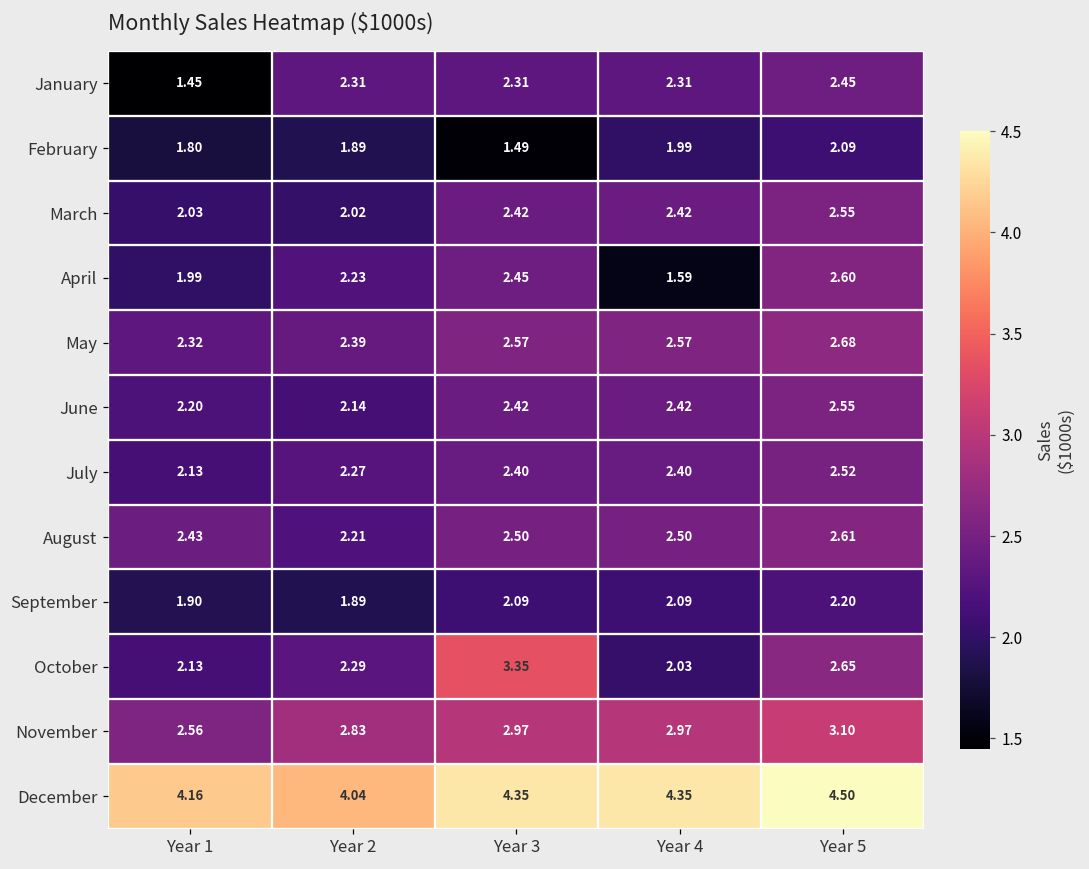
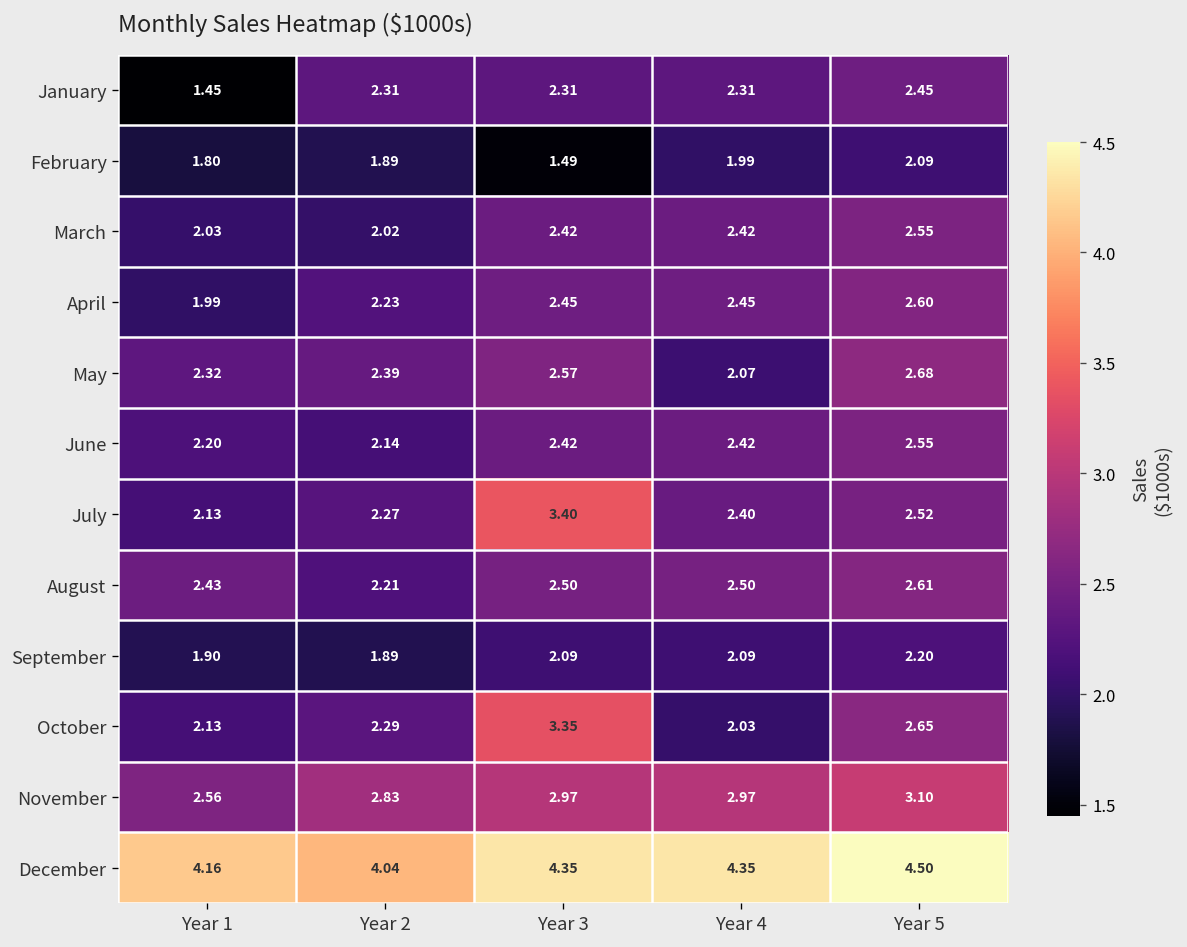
April, Year 4: 1.59 -> 2.45
May, Year 4: 2.57 -> 2.07
July, Year 3: 2.40 -> 3.40
